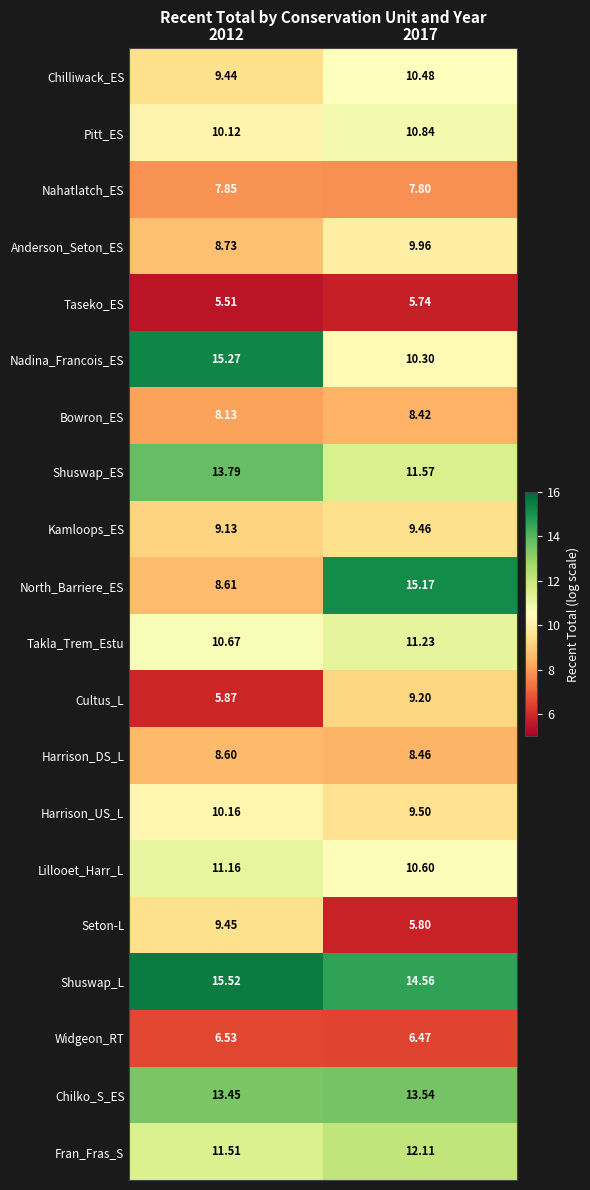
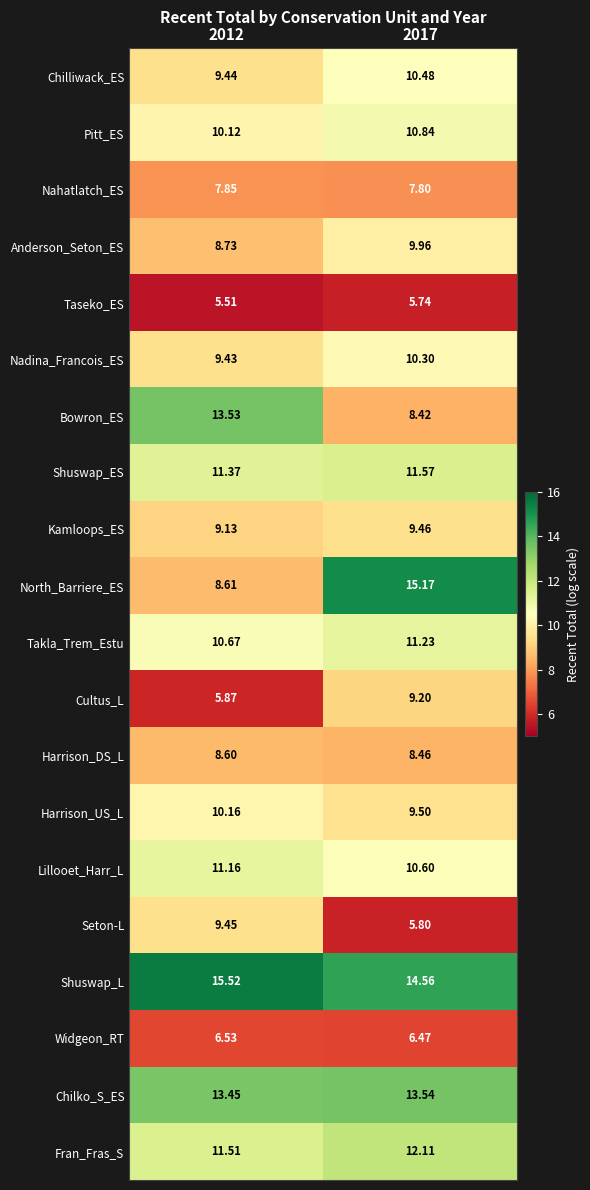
Nadina_Francois_ES, 2012: 15.27 -> 9.43
Bowron_ES, 2012: 8.13 -> 13.53
Shuswap_ES, 2012: 13.79 -> 11.37
